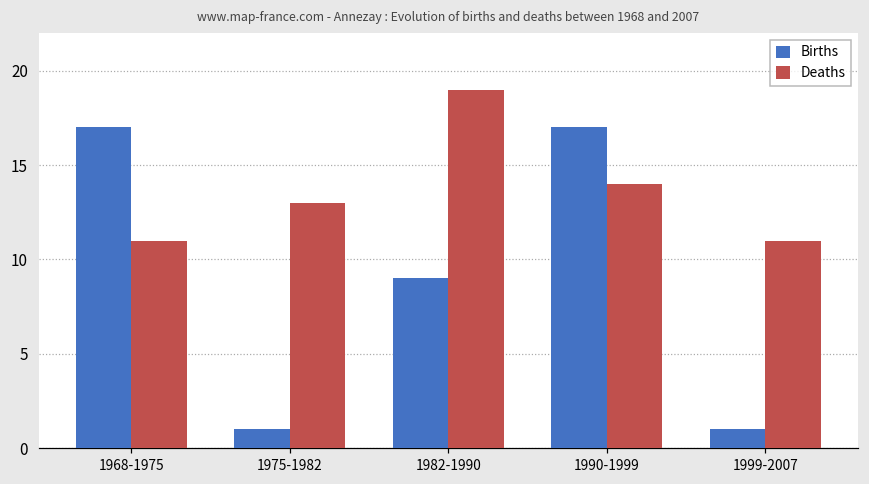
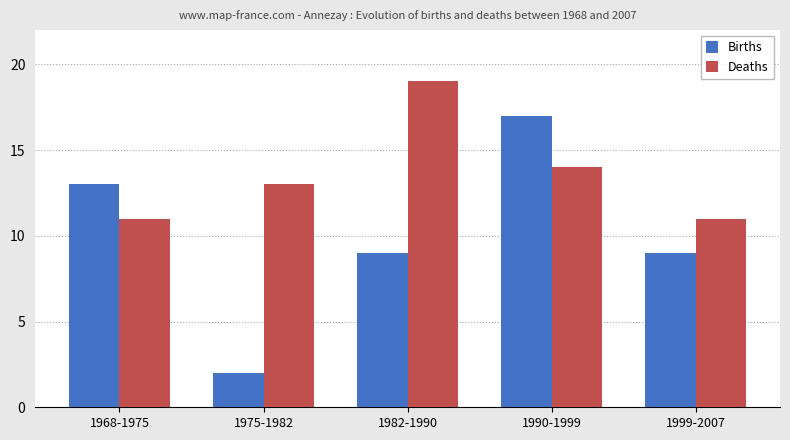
Births, 1968-1975: 17 -> 13
Births, 1975-1982: 1 -> 2
Births, 1999-2007: 1 -> 9
